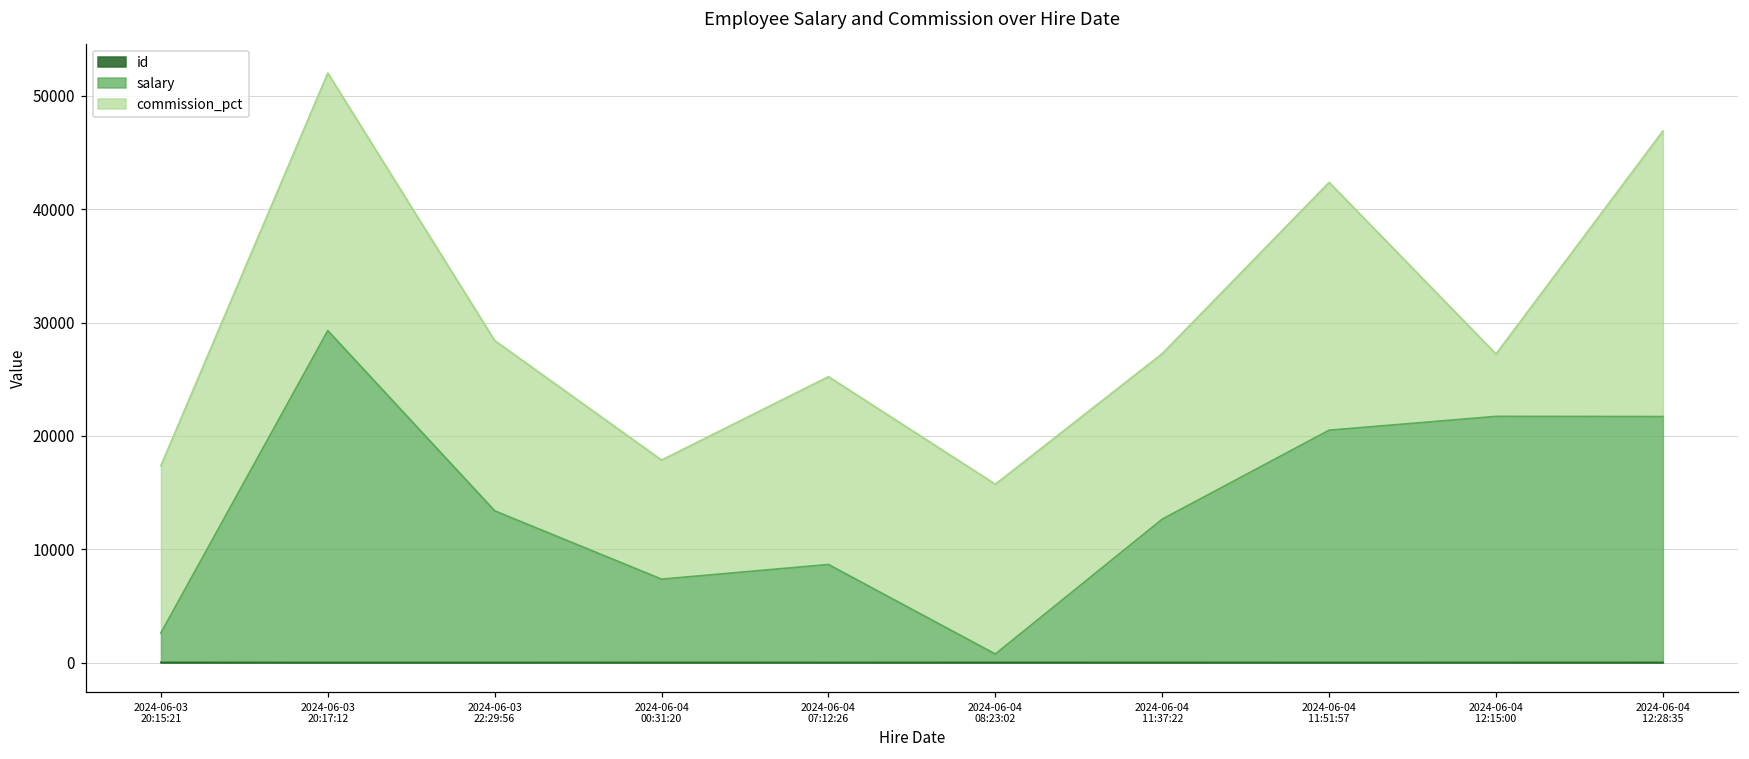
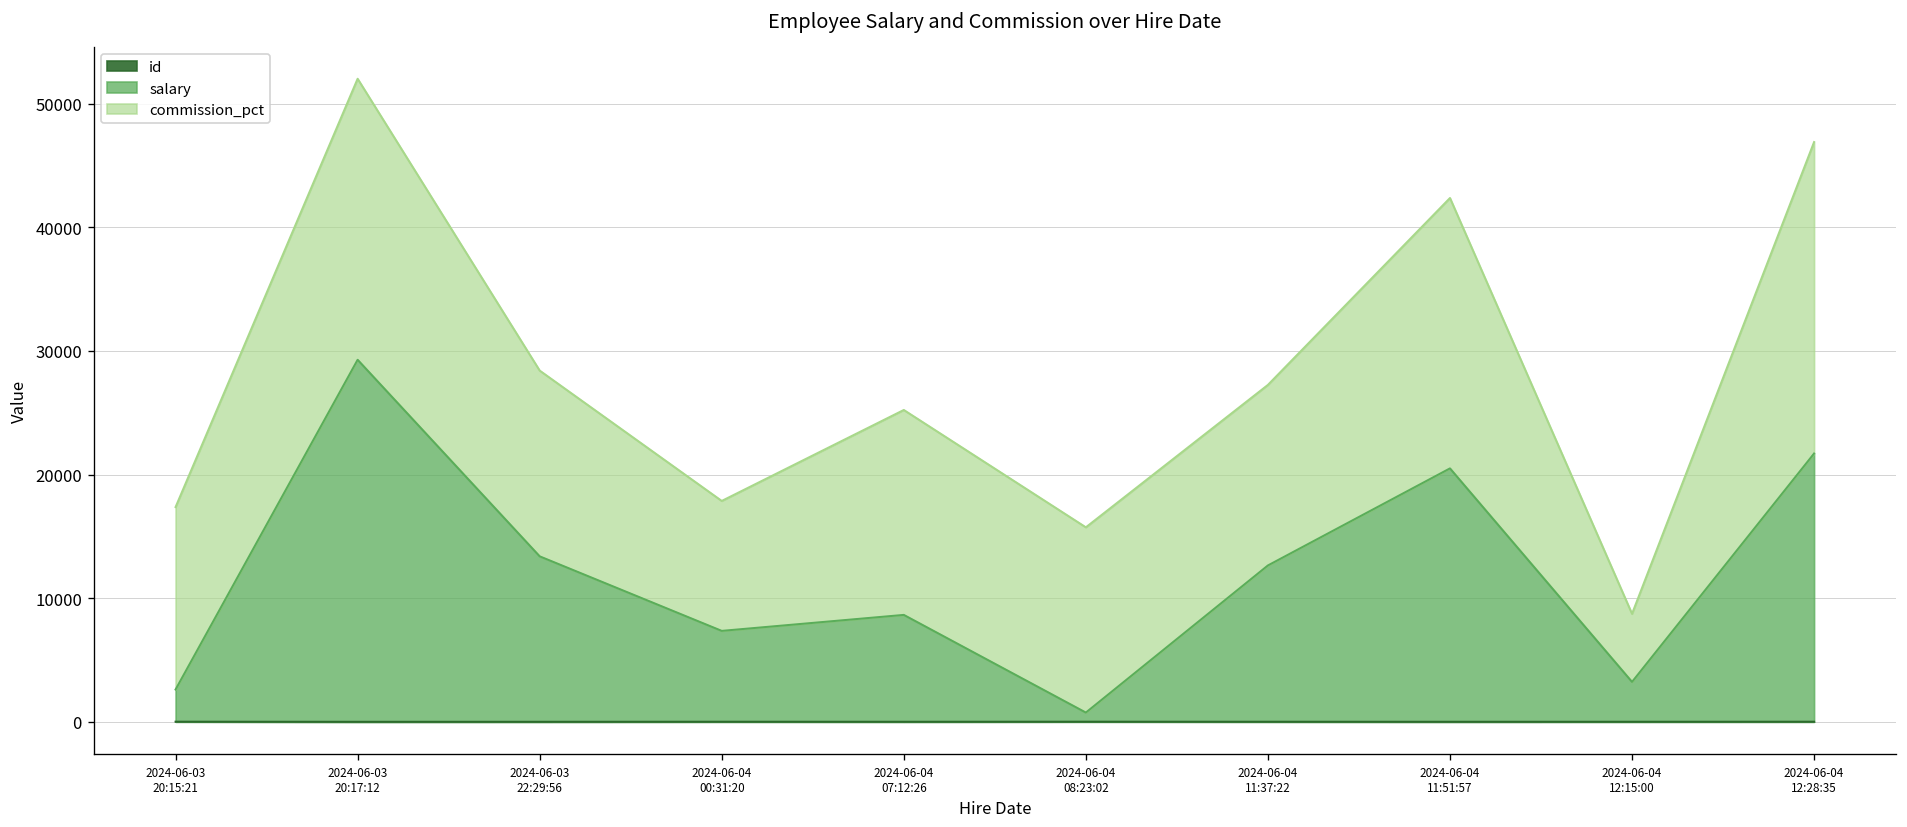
salary, 2024-06-04 12:15:00: 21700 -> 3200
